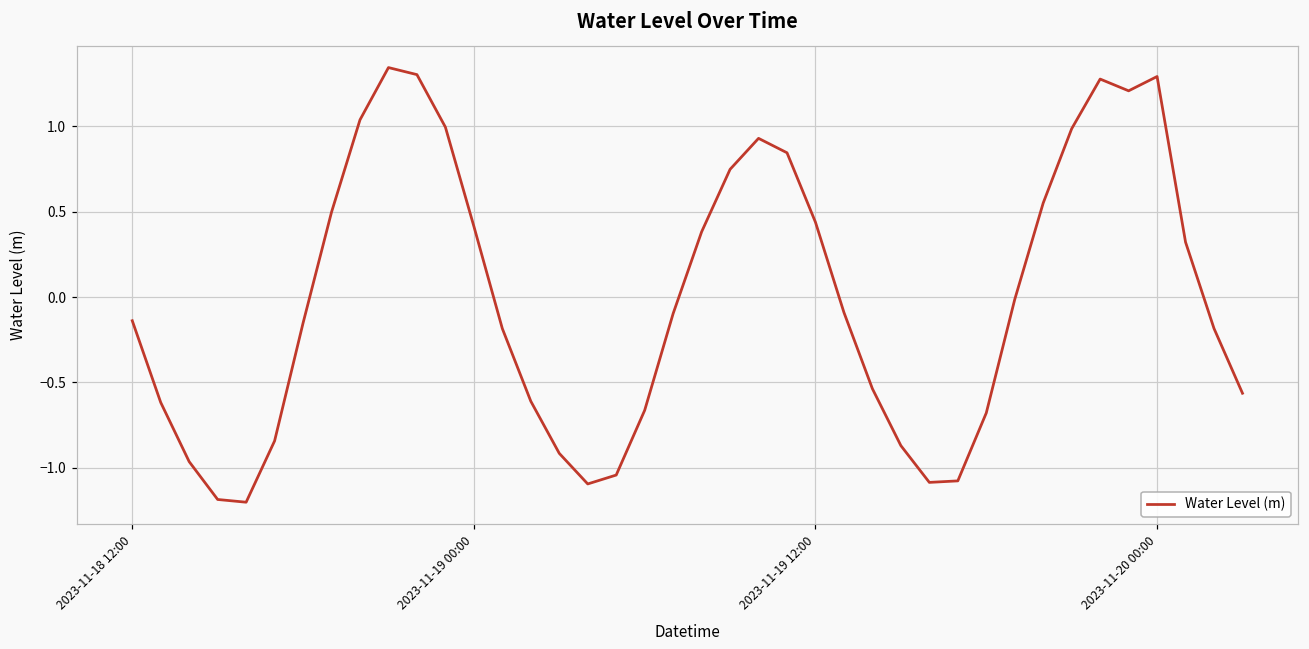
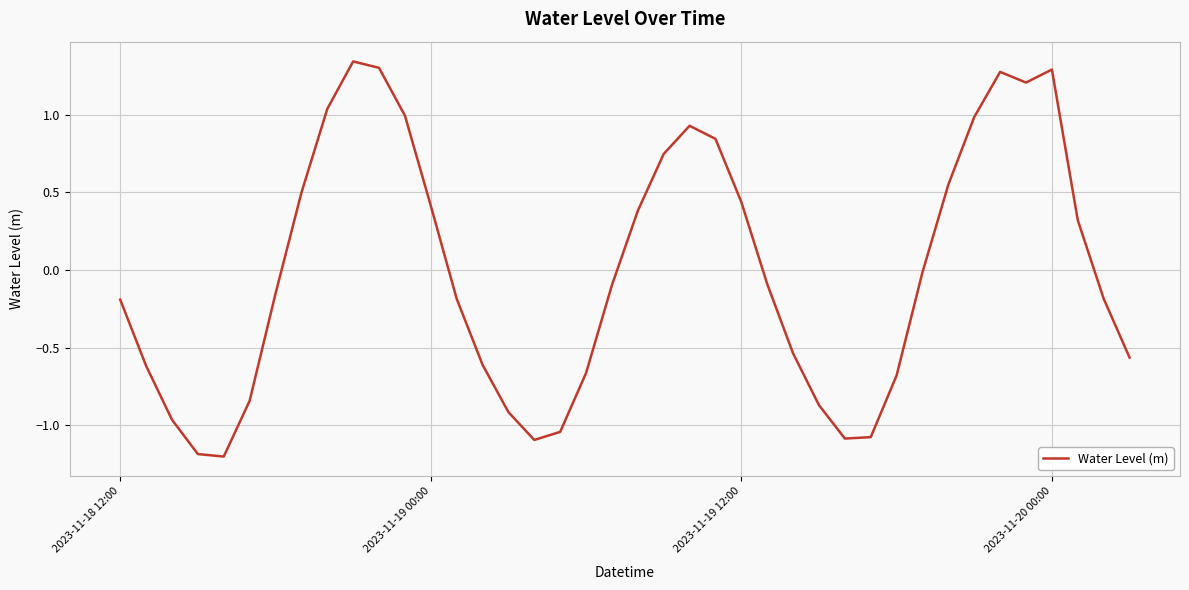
2023-11-18 12:00: -0.14 -> -0.19
